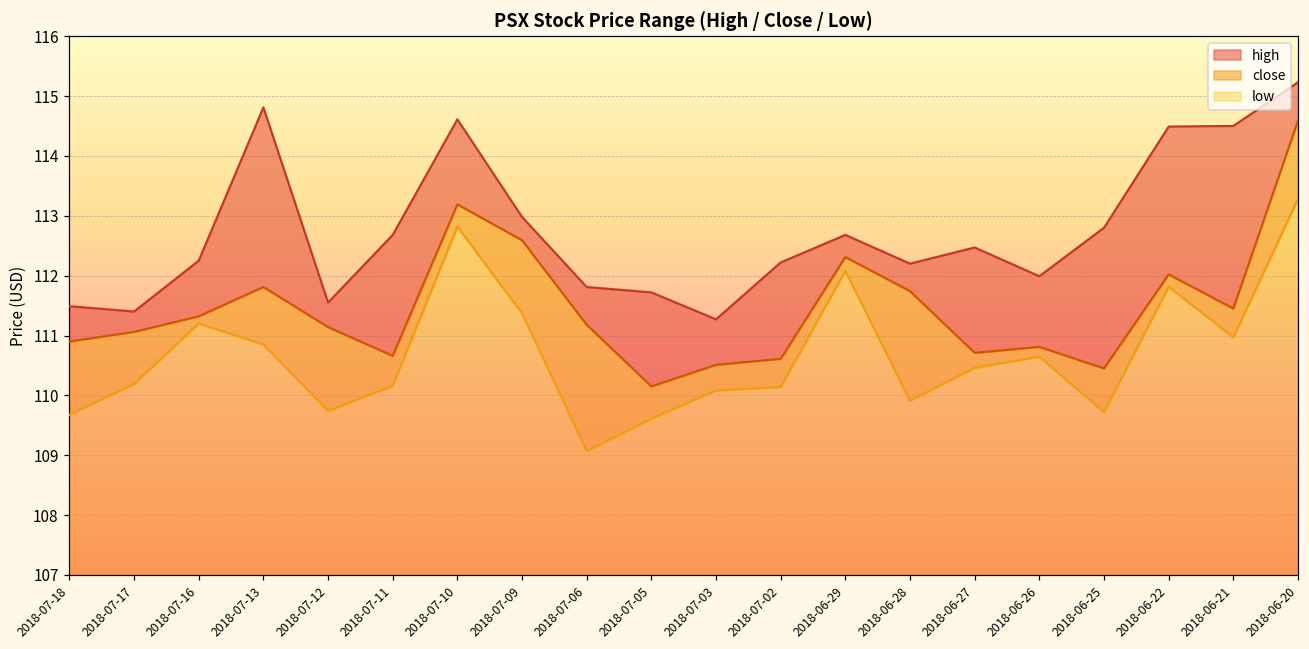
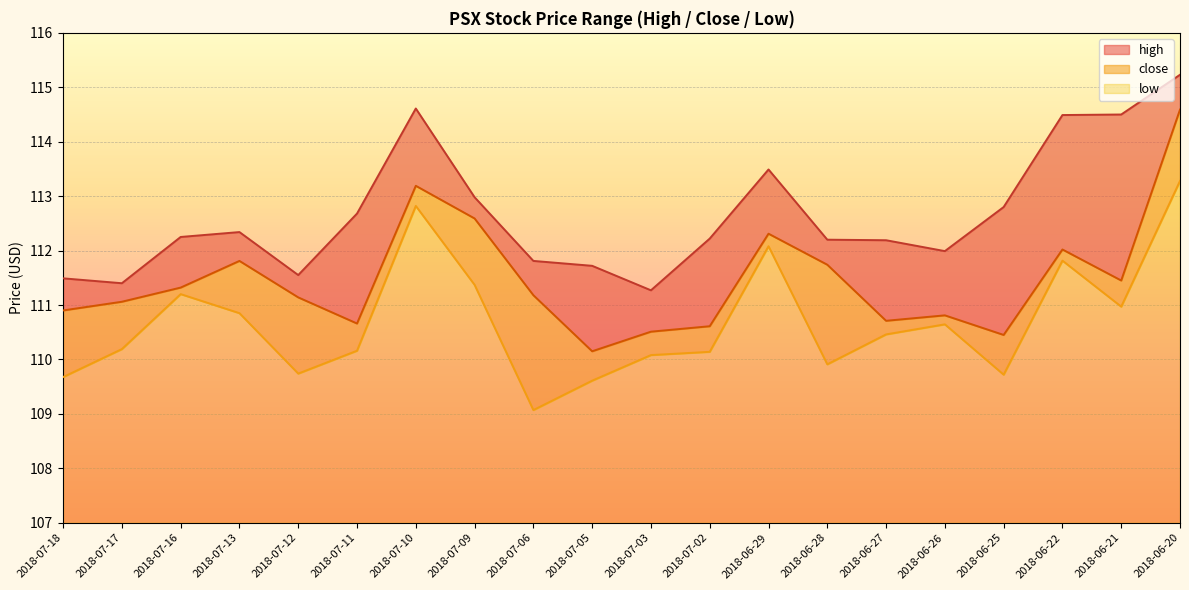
high, 2018-07-13: 114.8 -> 112.3
high, 2018-06-29: 112.7 -> 113.5
high, 2018-06-27: 112.5 -> 112.2
